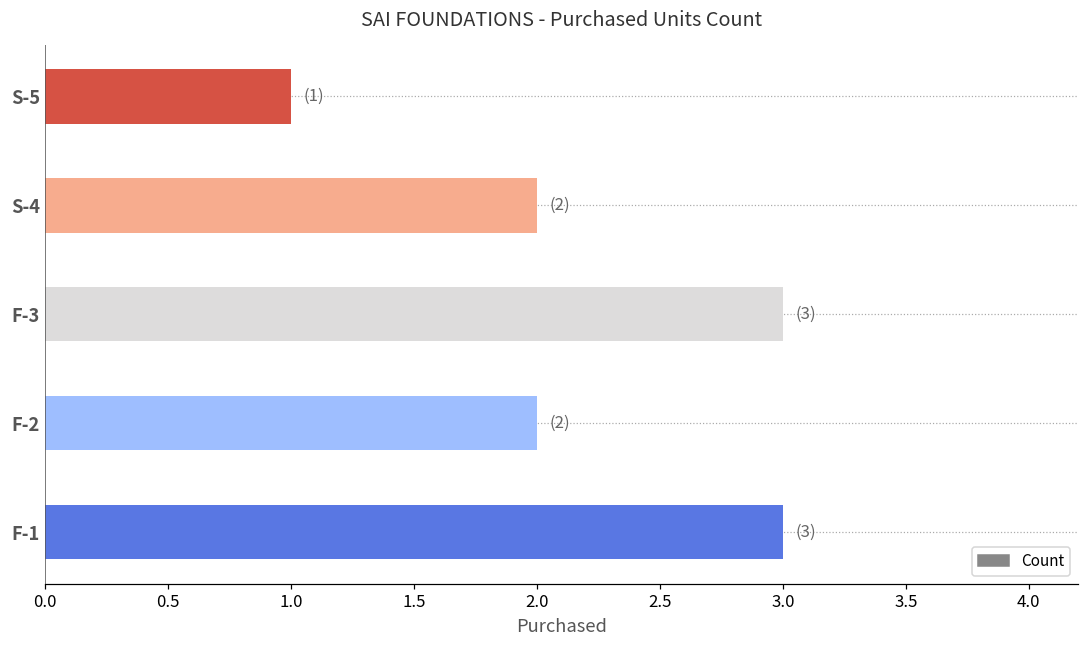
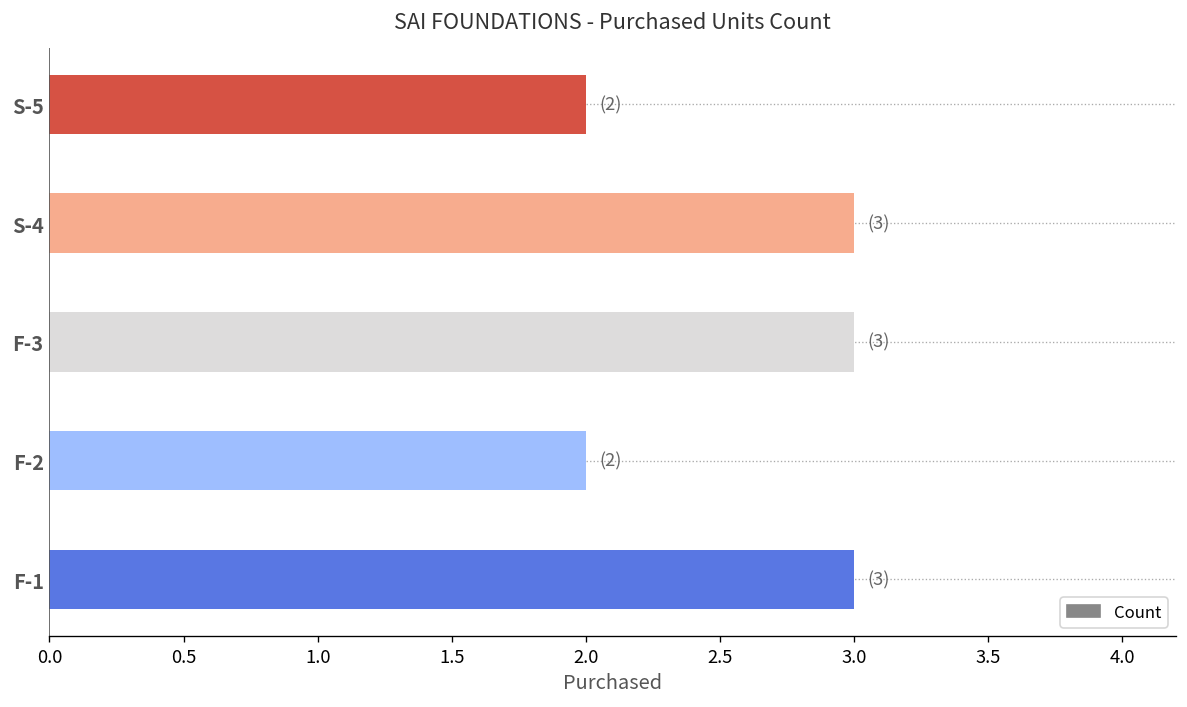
S-5: (1) -> (2)
S-4: (2) -> (3)
